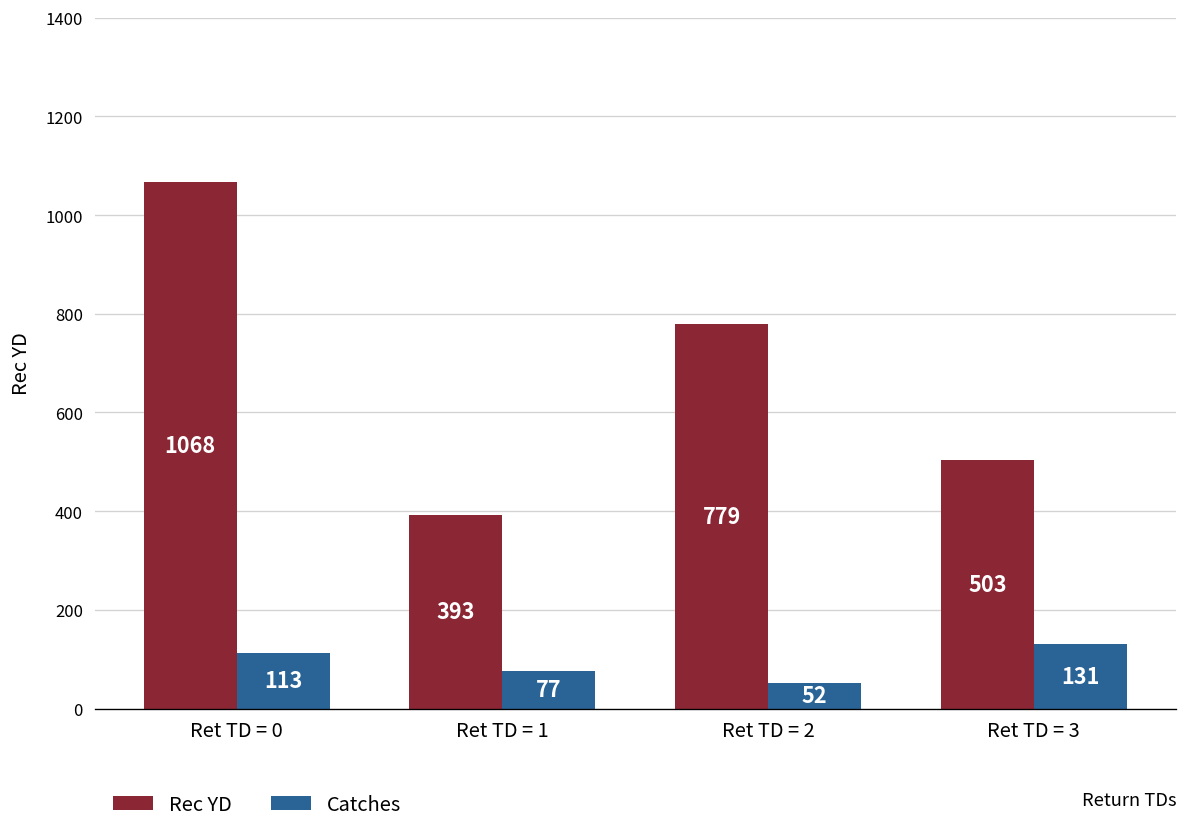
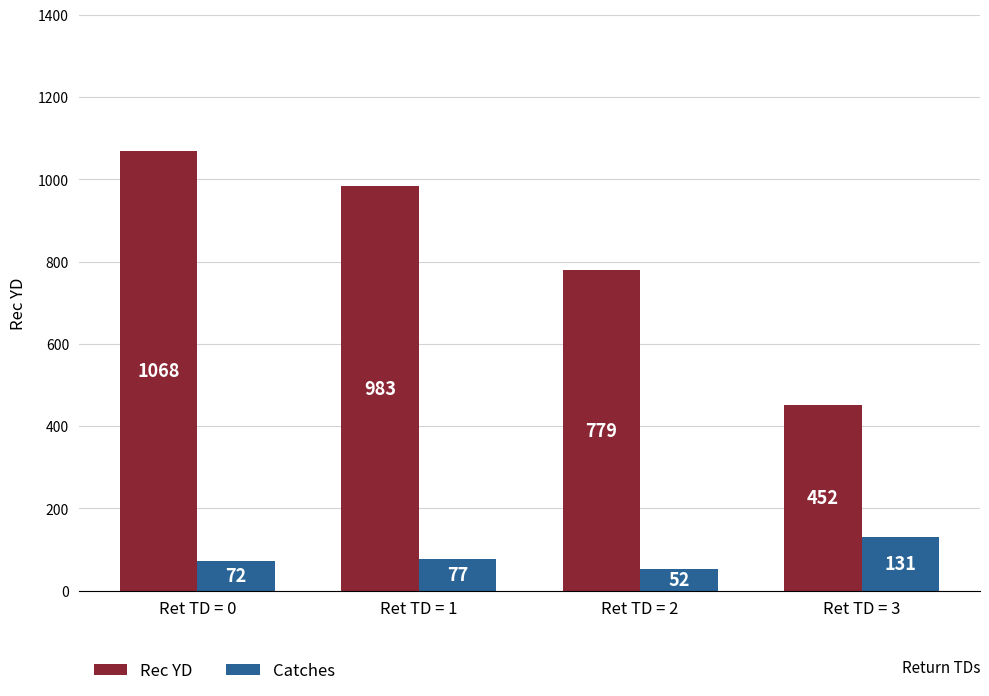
Catches, Ret TD = 0: 113 -> 72
Rec YD, Ret TD = 1: 393 -> 983
Rec YD, Ret TD = 3: 503 -> 452
